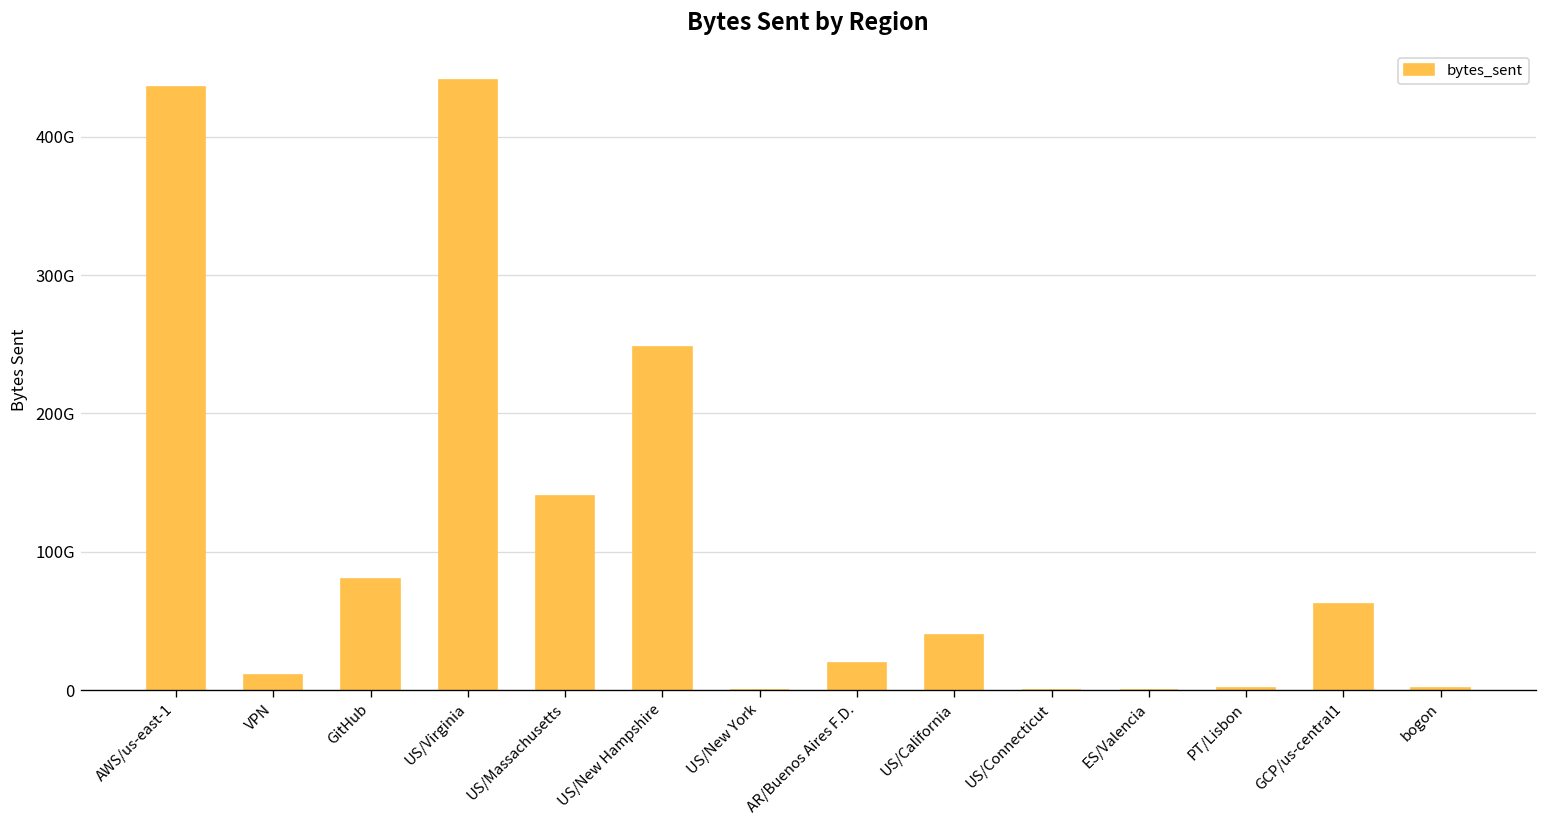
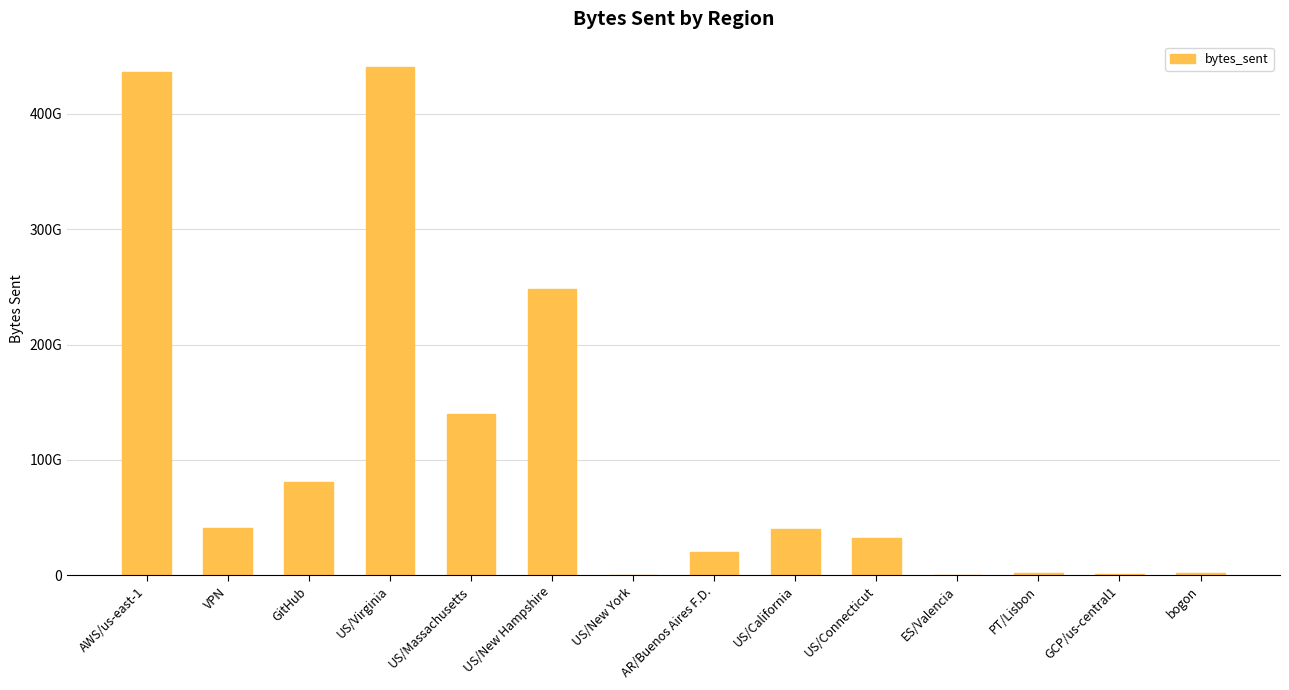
VPN: 11000000000 -> 41000000000
US/Connecticut: 0 -> 32000000000
GCP/us-central1: 62000000000 -> 1000000000
